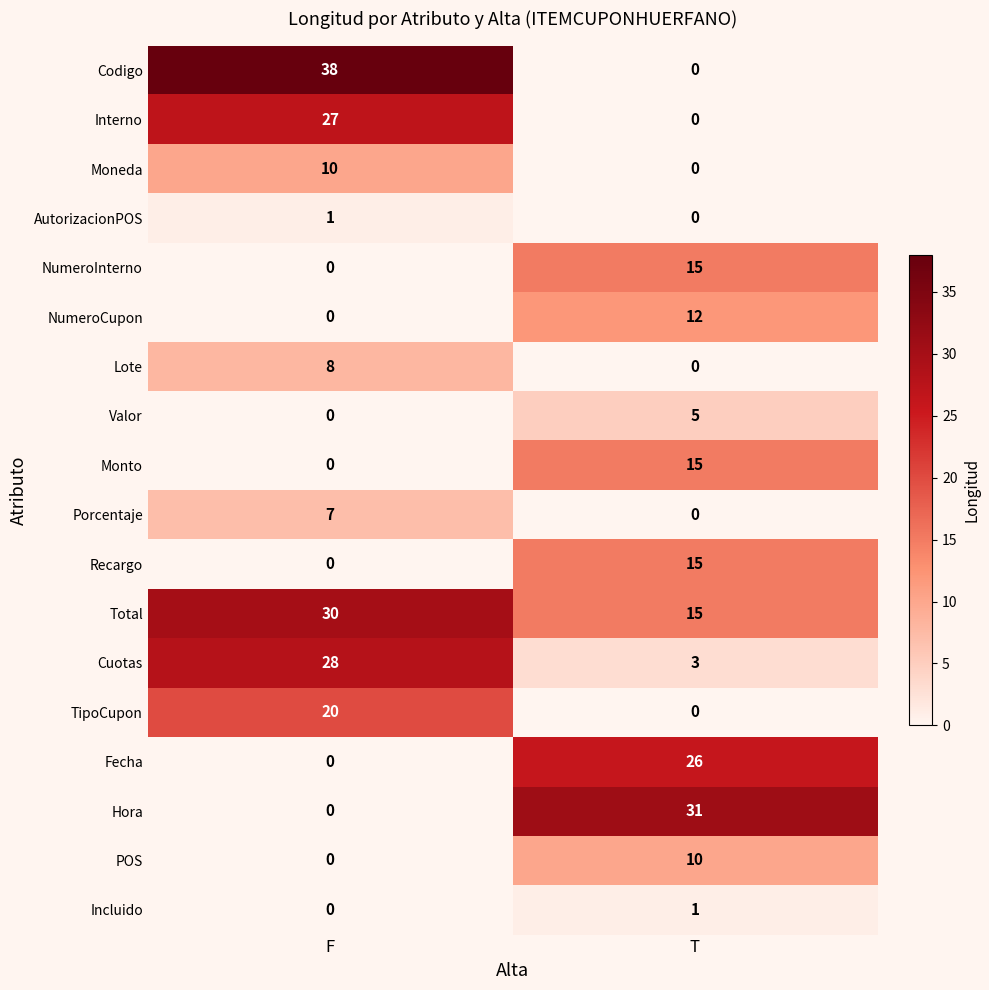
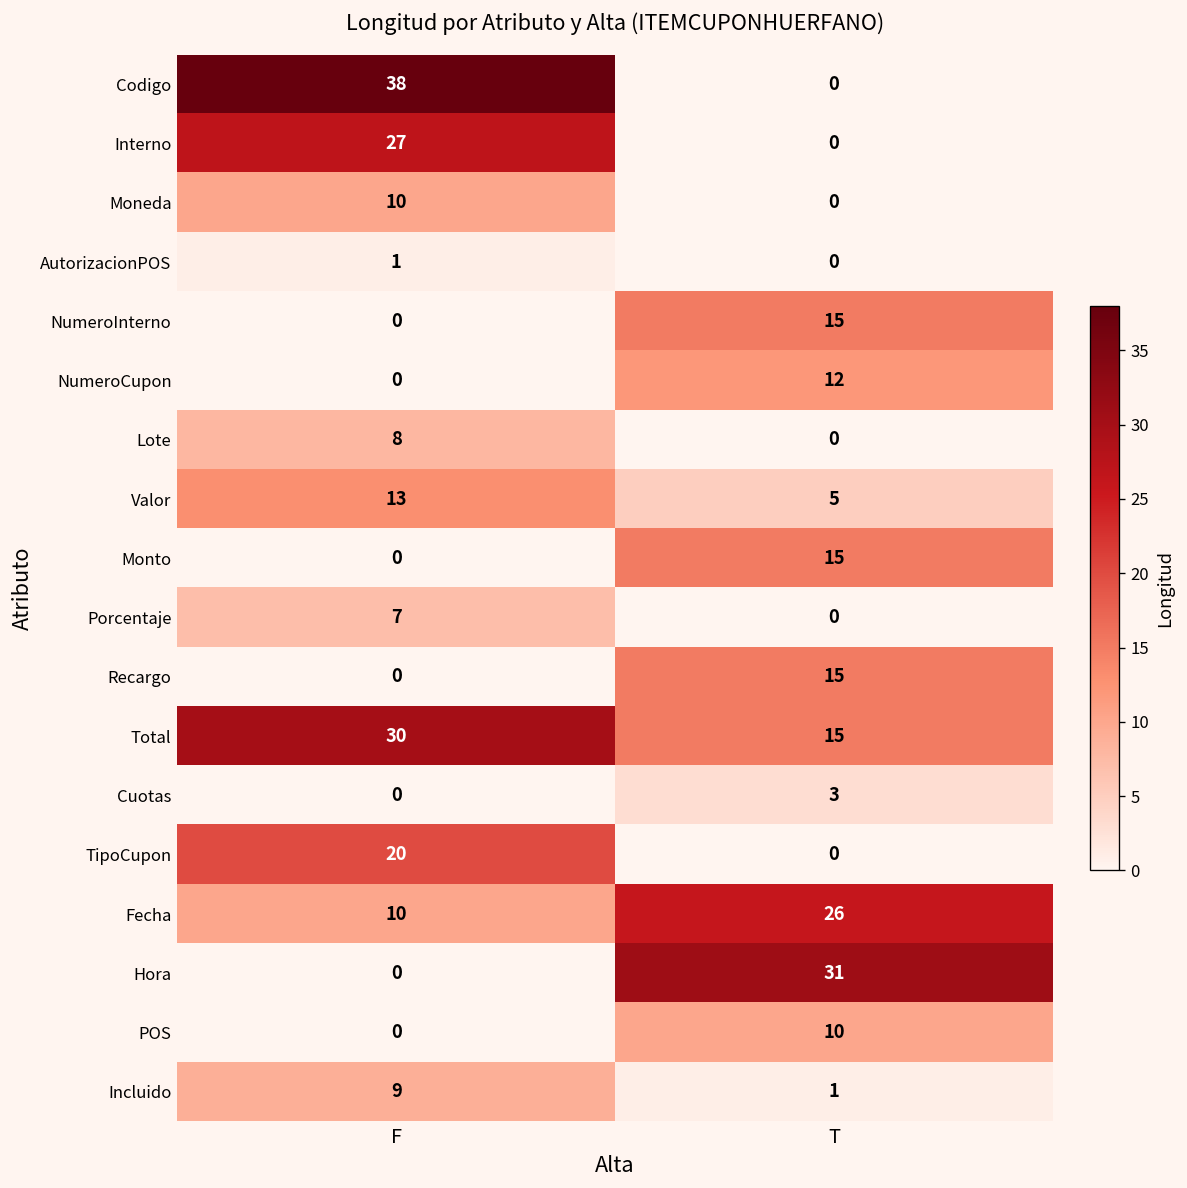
Valor, F: 0 -> 13
Cuotas, F: 28 -> 0
Fecha, F: 0 -> 10
Incluido, F: 0 -> 9
